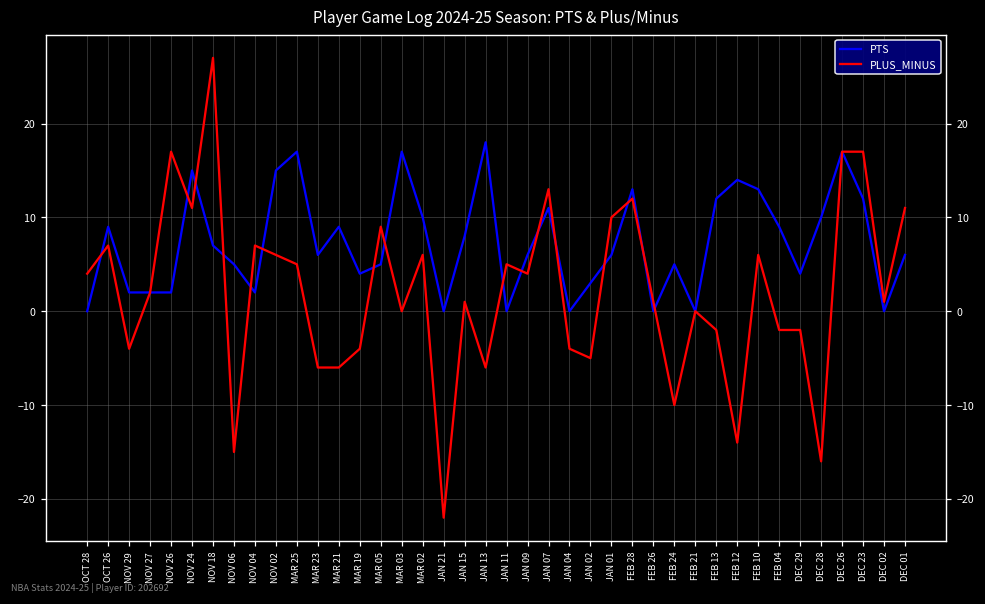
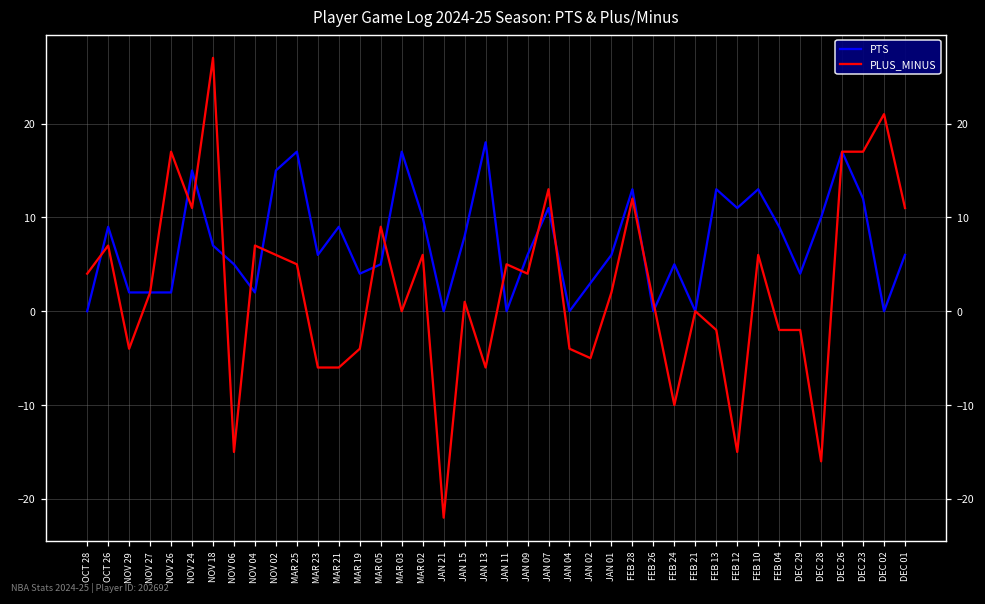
PLUS_MINUS, JAN 01: 10 -> 2
PTS, FEB 13: 12 -> 13
PTS, FEB 12: 14 -> 11
PLUS_MINUS, FEB 12: -14 -> -15
PLUS_MINUS, DEC 02: 1 -> 21
